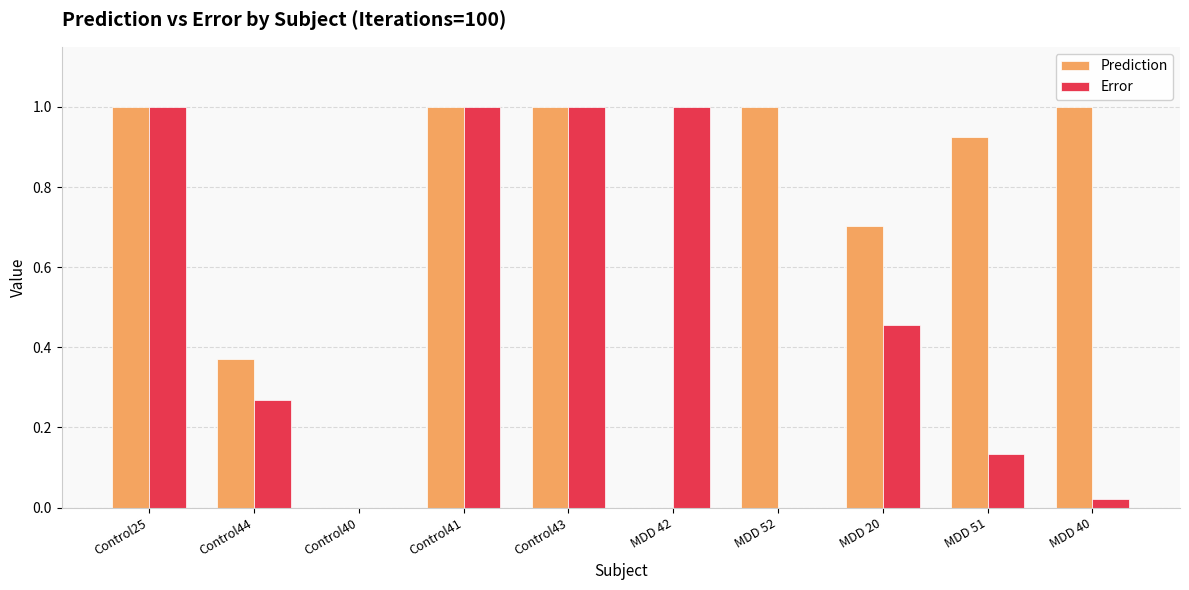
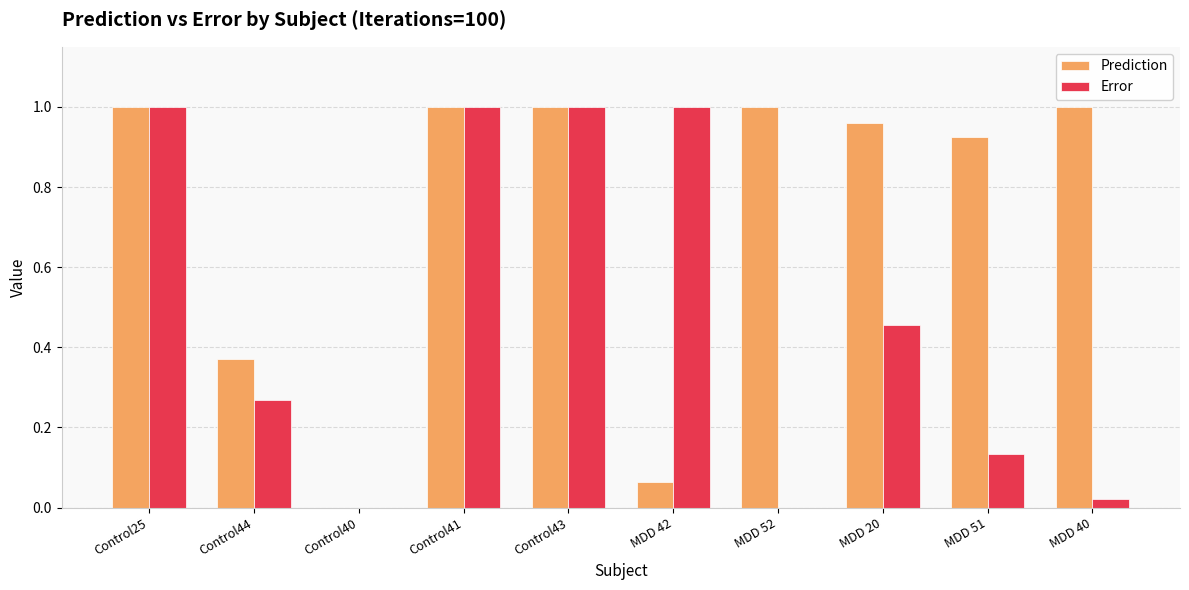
Prediction, MDD 42: 0.00 -> 0.06
Prediction, MDD 20: 0.70 -> 0.96
